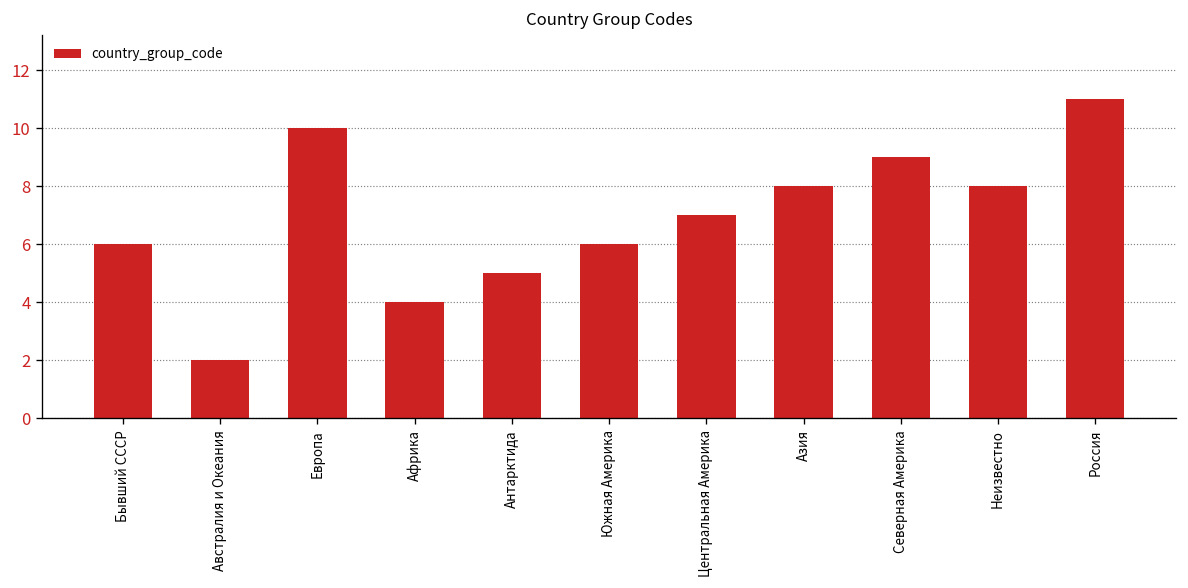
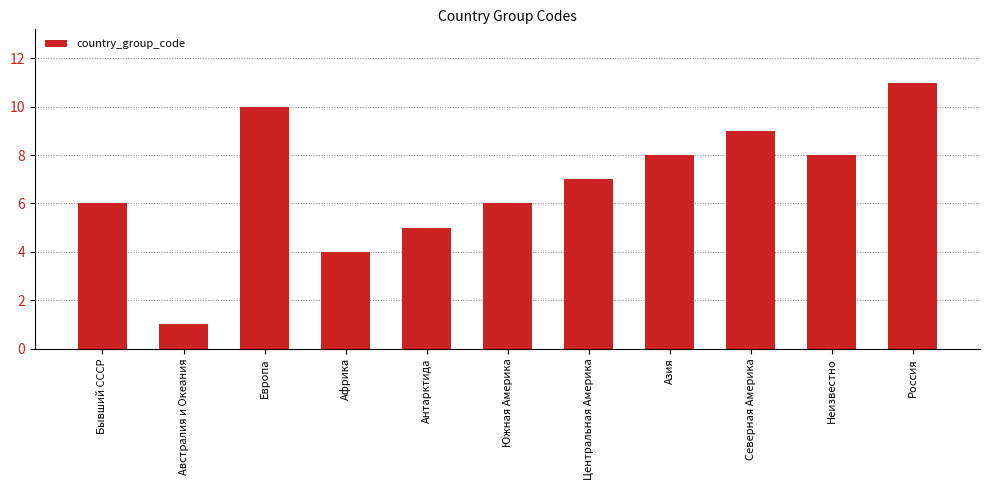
Австралия и Океания: 2 -> 1
